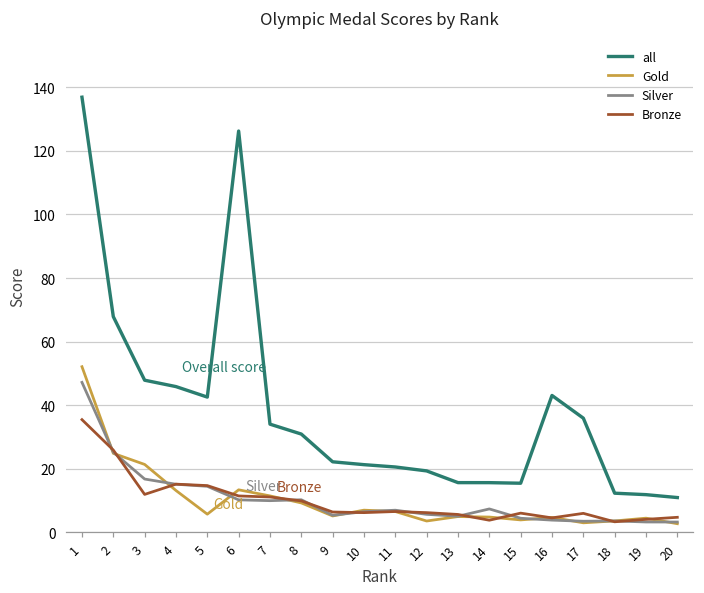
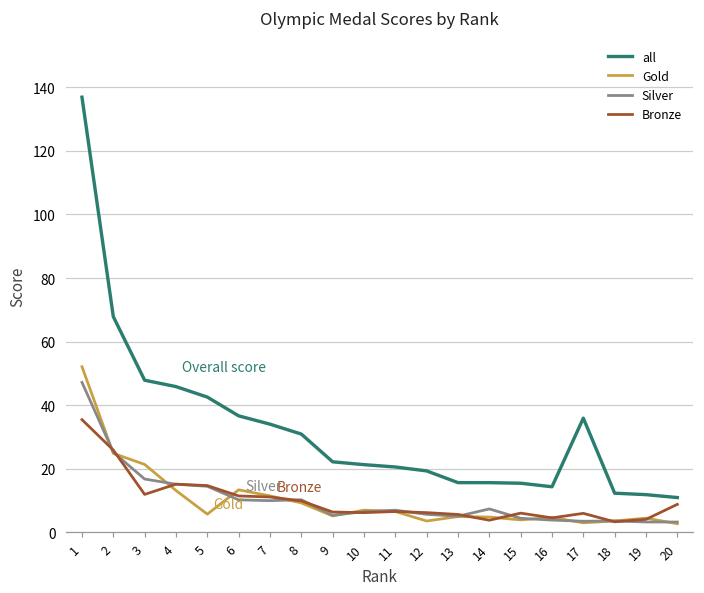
all, 6: 126 -> 37
all, 16: 43 -> 14
Bronze, 20: 5 -> 9
